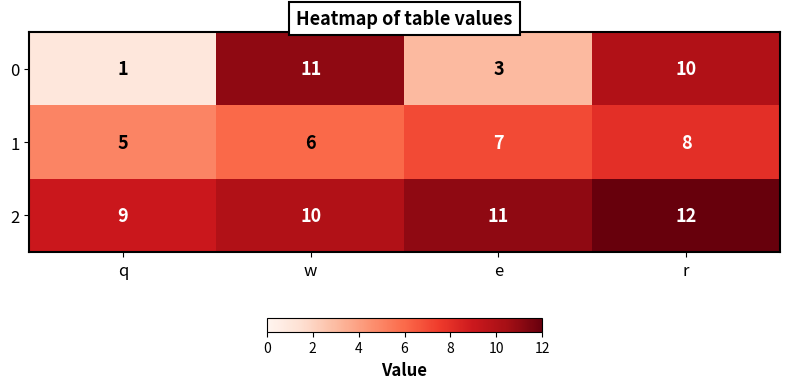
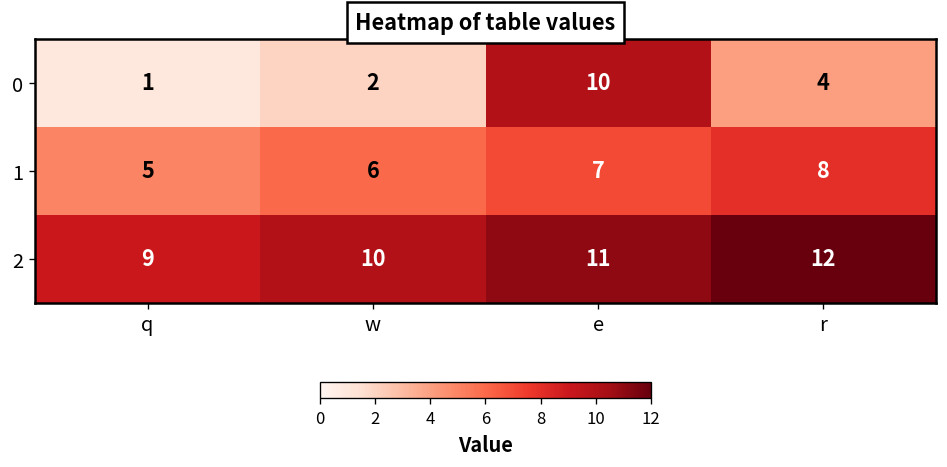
0, w: 11 -> 2
0, e: 3 -> 10
0, r: 10 -> 4
